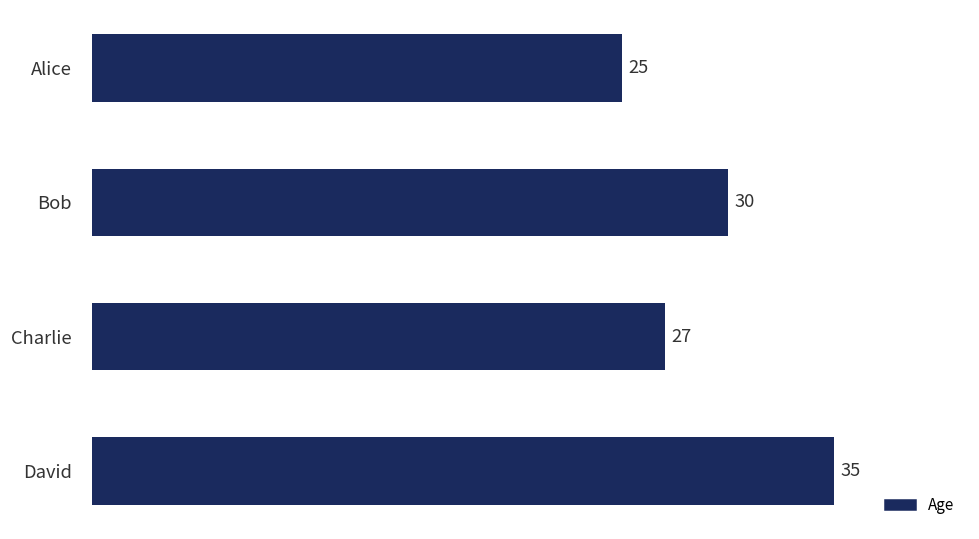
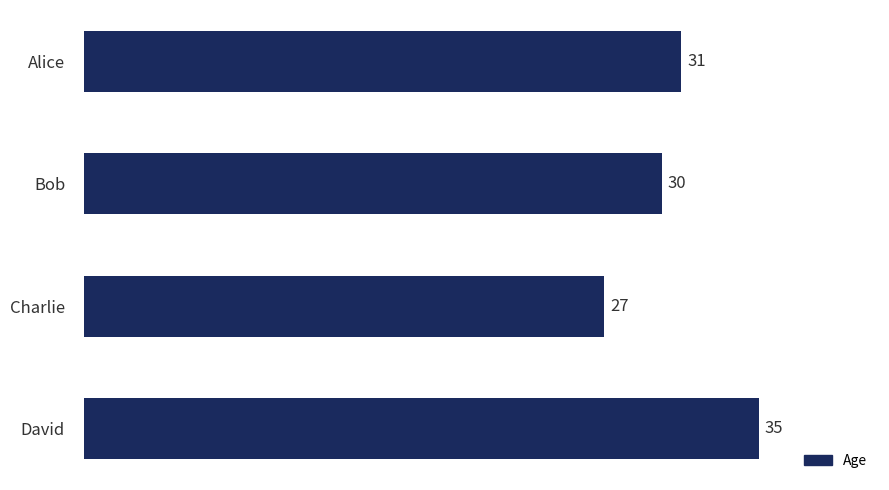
Alice: 25 -> 31
